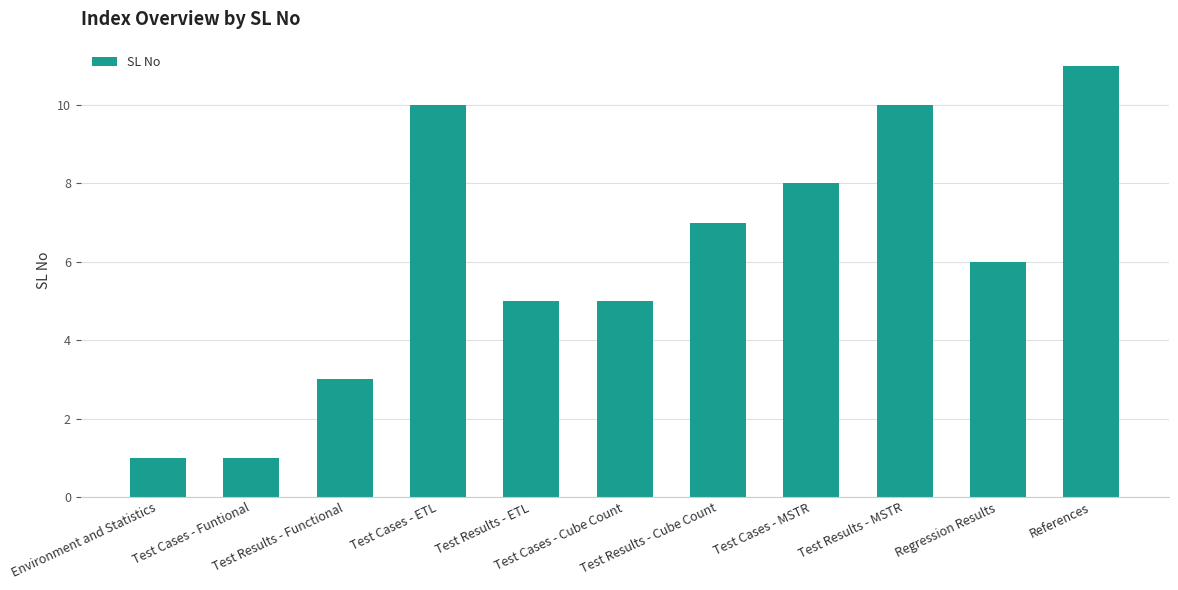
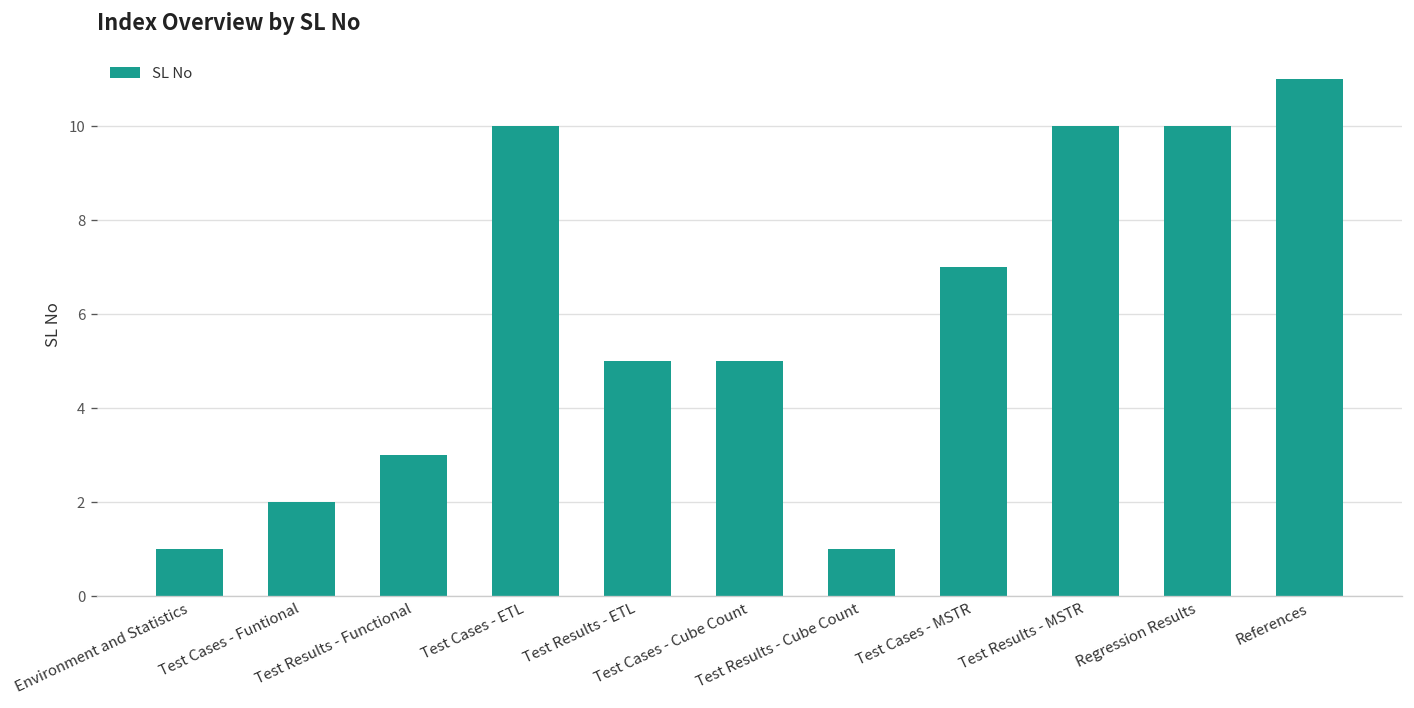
Test Cases - Funtional: 1 -> 2
Test Results - Cube Count: 7 -> 1
Test Cases - MSTR: 8 -> 7
Regression Results: 6 -> 10
